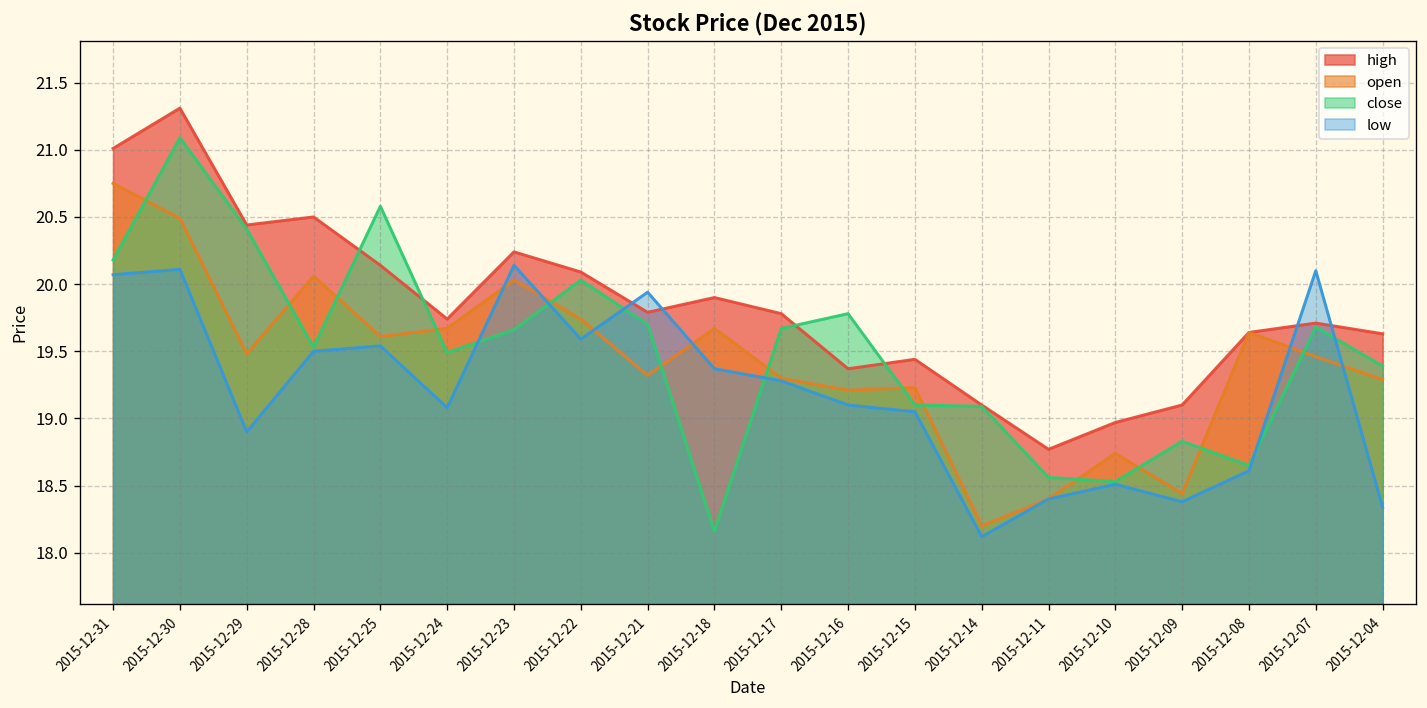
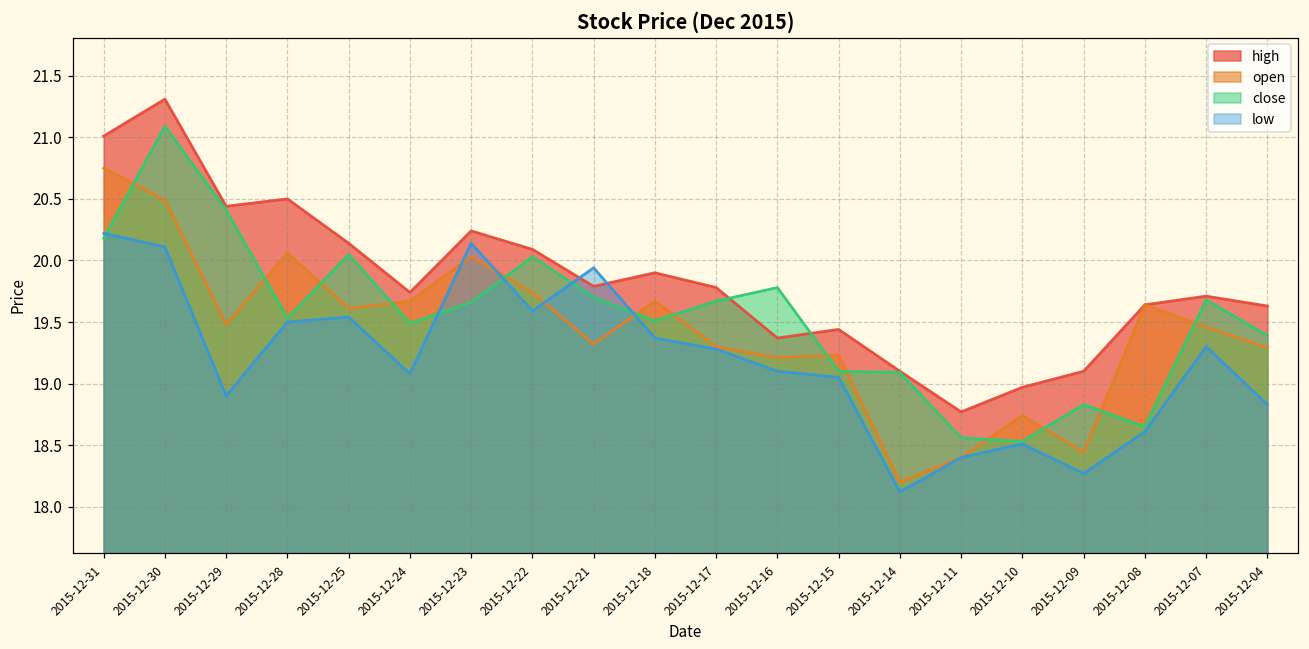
low, 2015-12-31: 20.07 -> 20.22
close, 2015-12-25: 20.58 -> 20.05
close, 2015-12-18: 18.16 -> 19.51
low, 2015-12-09: 18.38 -> 18.27
low, 2015-12-07: 20.1 -> 19.3
low, 2015-12-04: 18.34 -> 18.83
